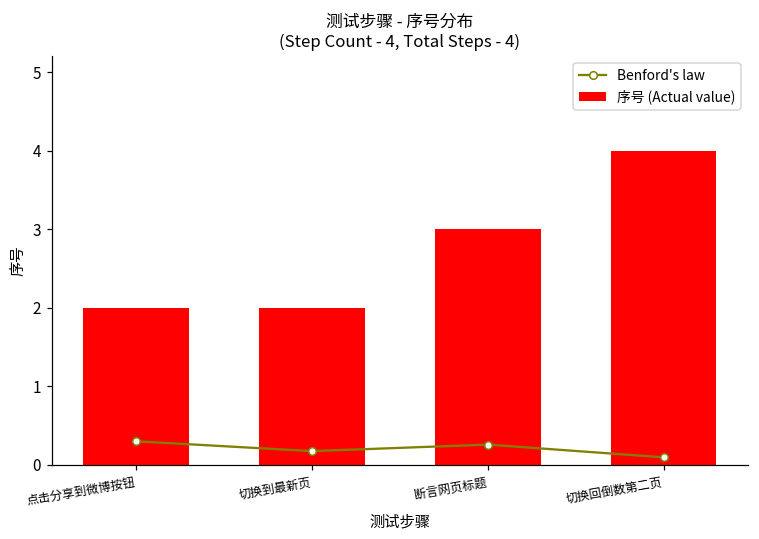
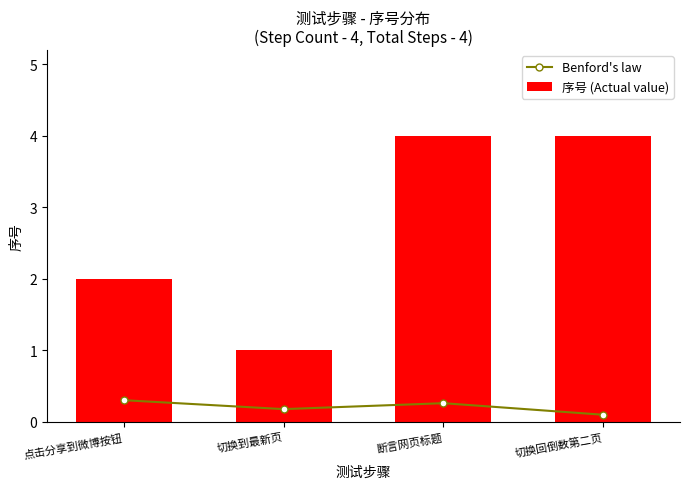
序号 (Actual value), 切换到最新页: 2 -> 1
序号 (Actual value), 断言网页标题: 3 -> 4
